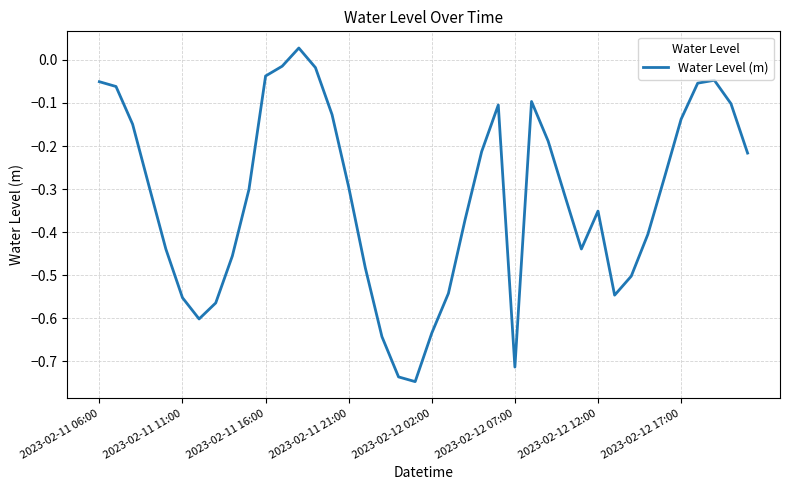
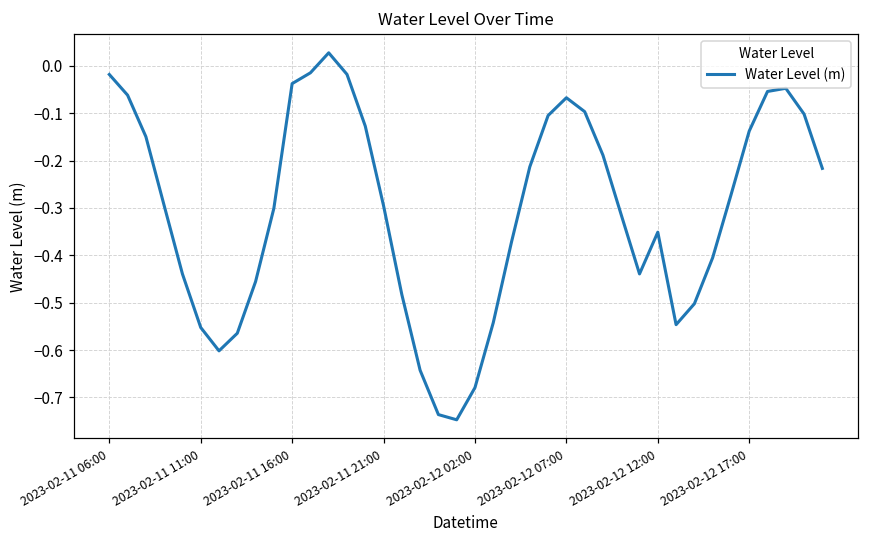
2023-02-11 06:00: -0.05 -> -0.02
2023-02-12 02:00: -0.63 -> -0.68
2023-02-12 07:00: -0.71 -> -0.07
